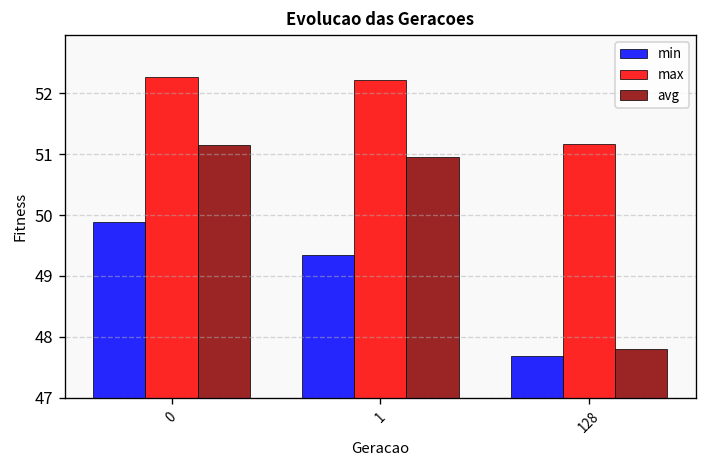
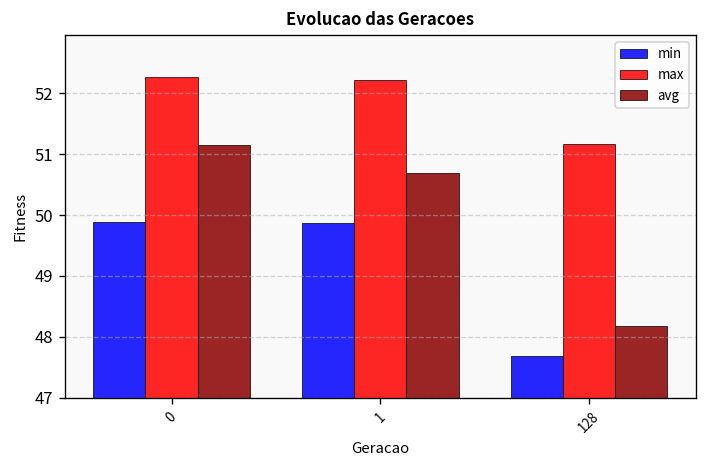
min, 1: 49.3 -> 49.9
avg, 1: 51.0 -> 50.7
avg, 128: 47.8 -> 48.2
